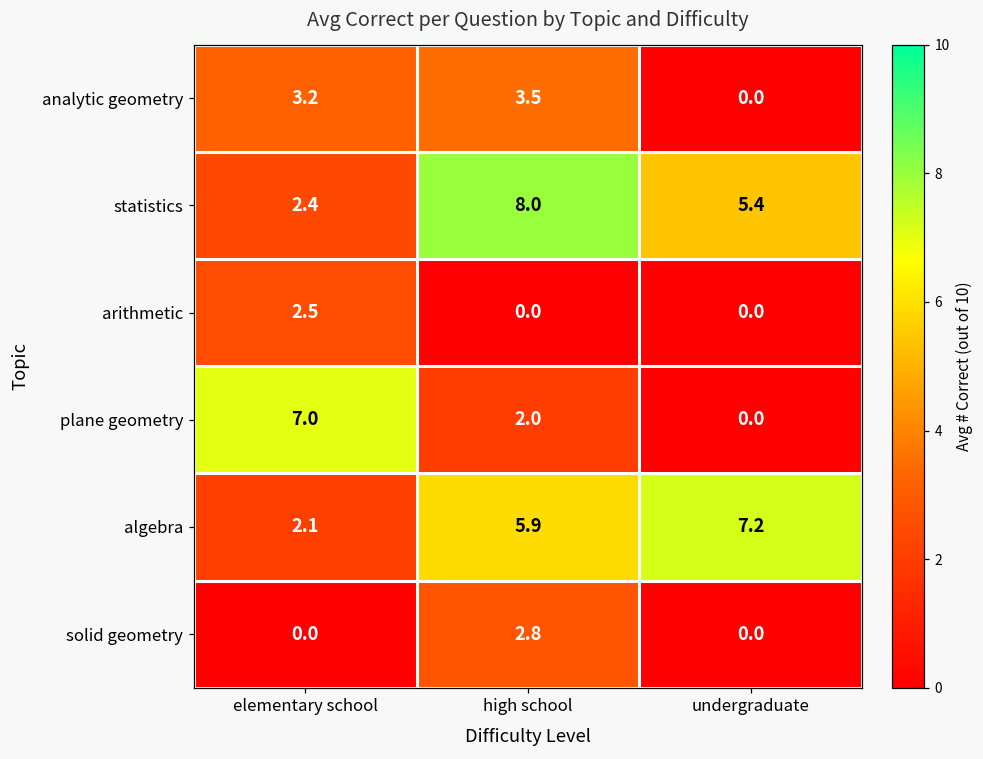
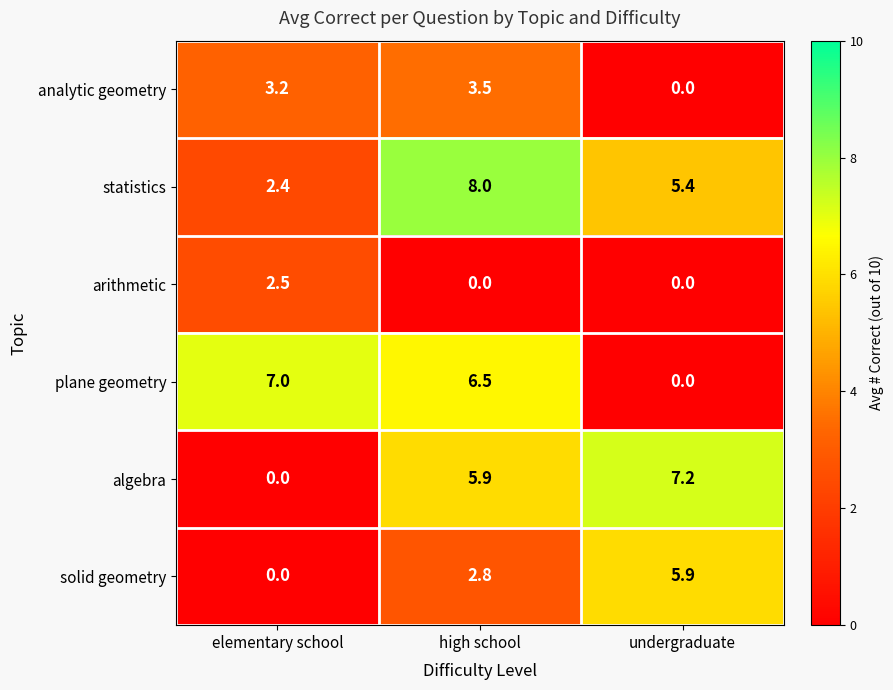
plane geometry, high school: 2.0 -> 6.5
algebra, elementary school: 2.1 -> 0.0
solid geometry, undergraduate: 0.0 -> 5.9
